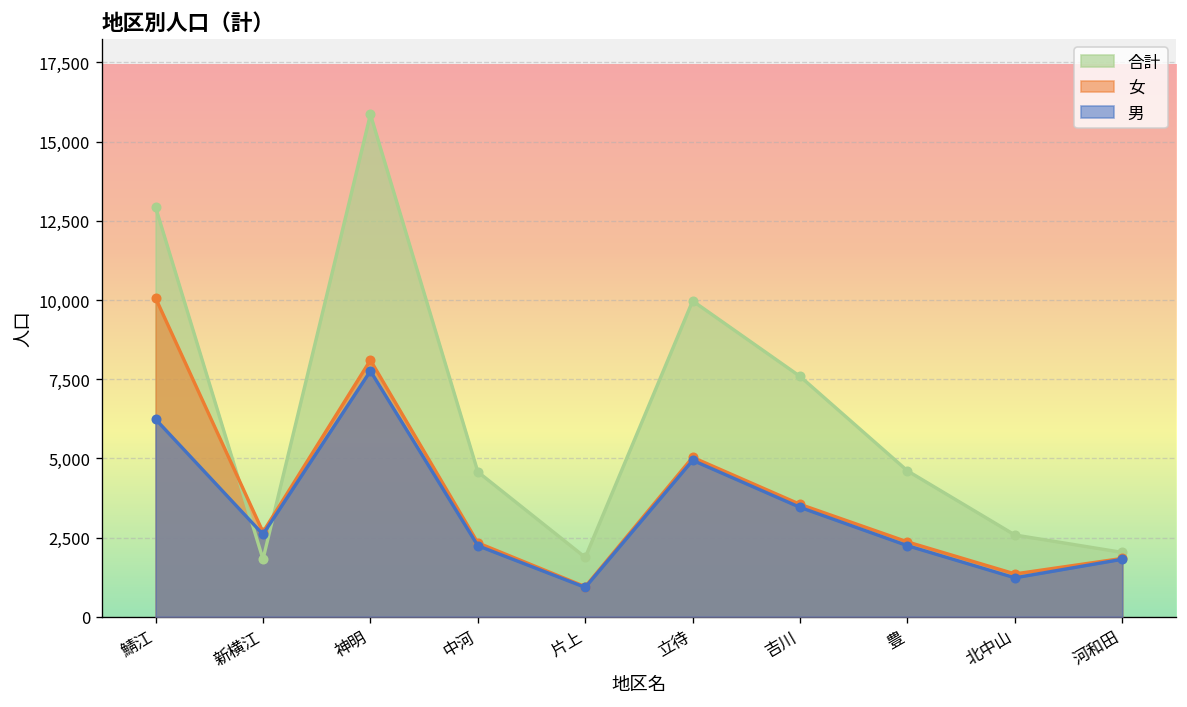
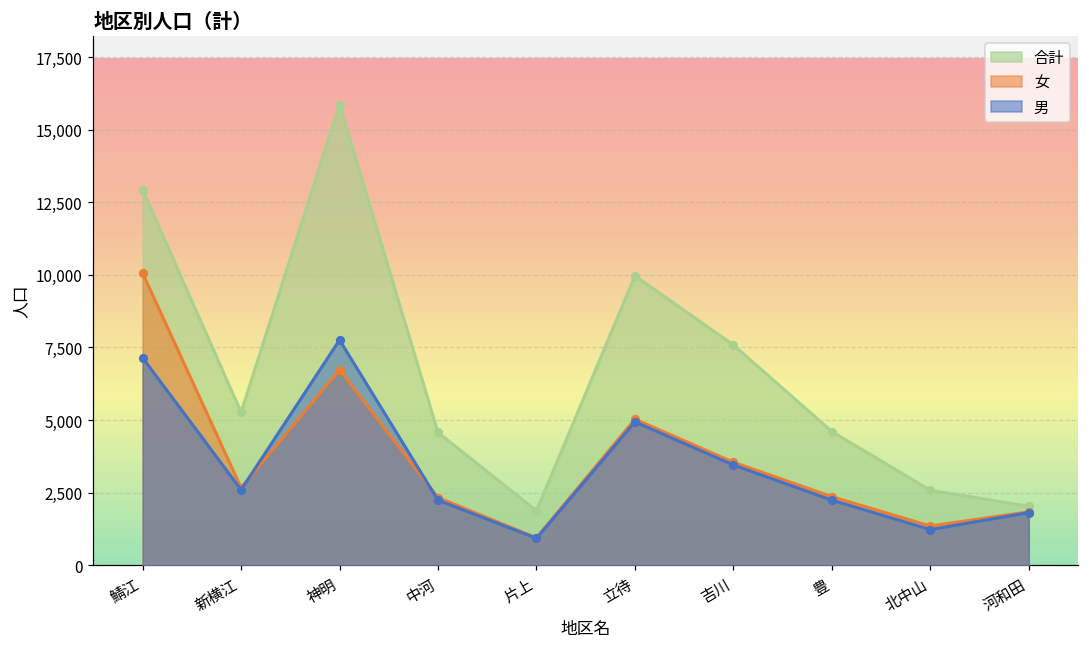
男, 鯖江: 6,200 -> 7,100
合計, 新横江: 1,800 -> 5,300
女, 神明: 8,100 -> 6,700
